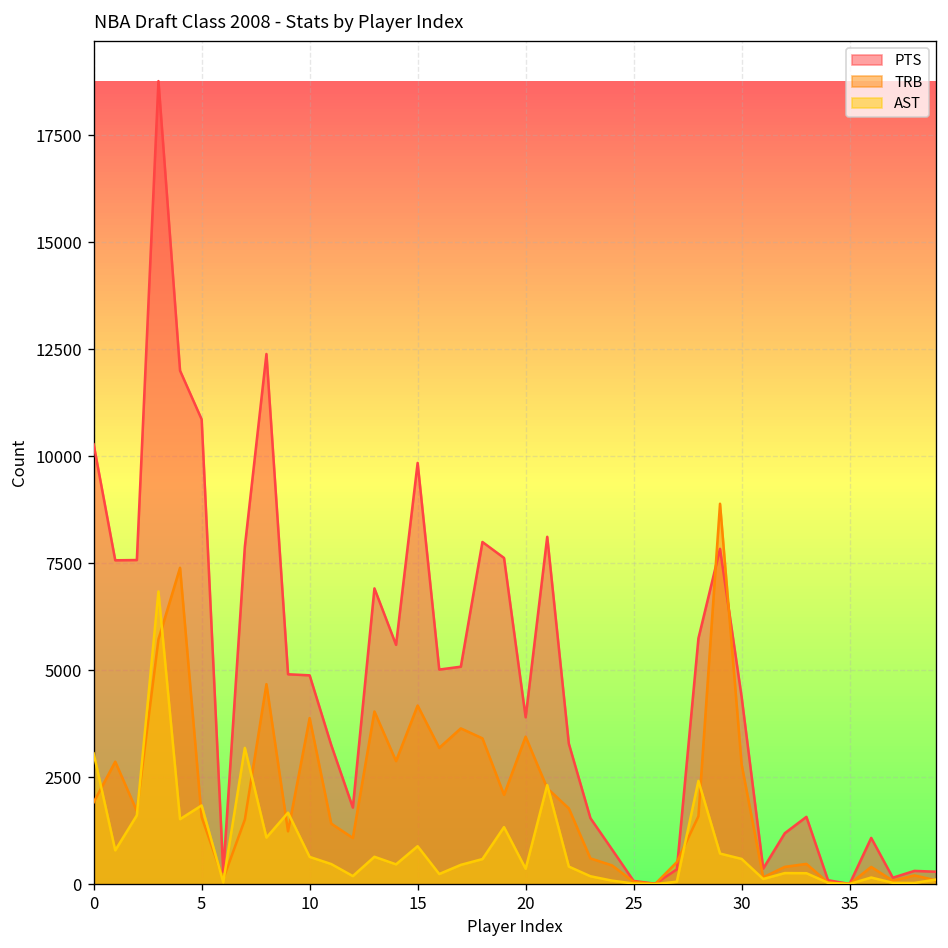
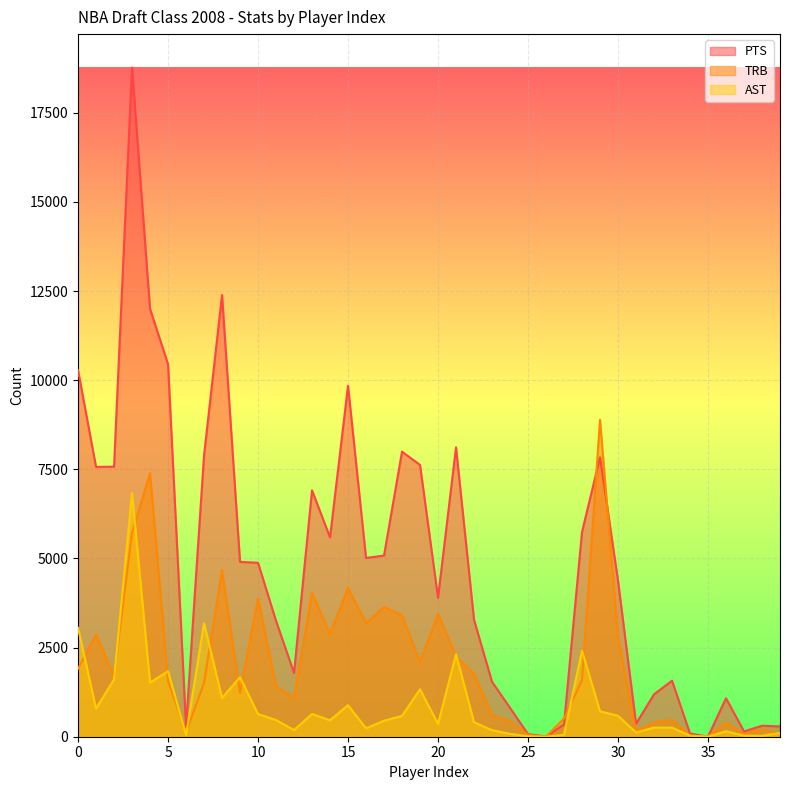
PTS, 5: 10900 -> 10500
